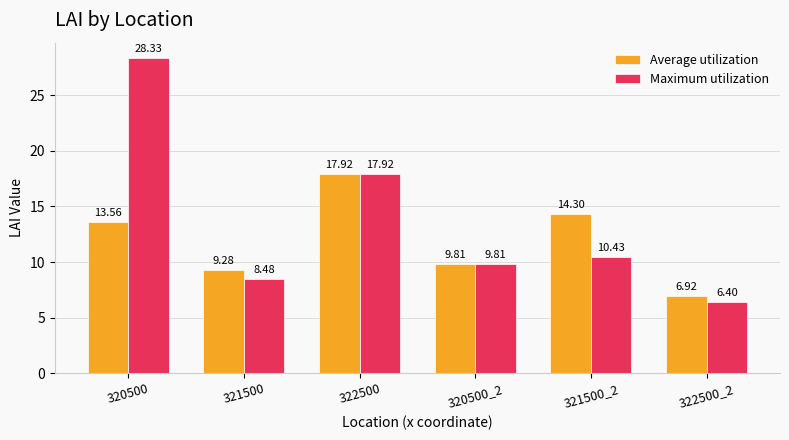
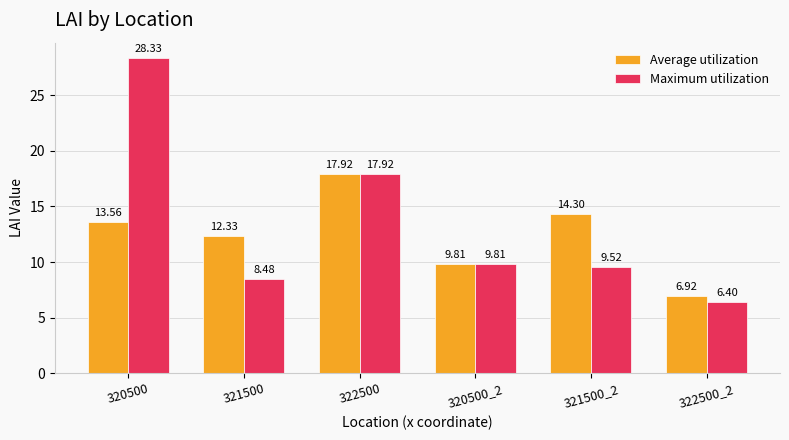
Average utilization, 321500: 9.28 -> 12.33
Maximum utilization, 321500_2: 10.43 -> 9.52
